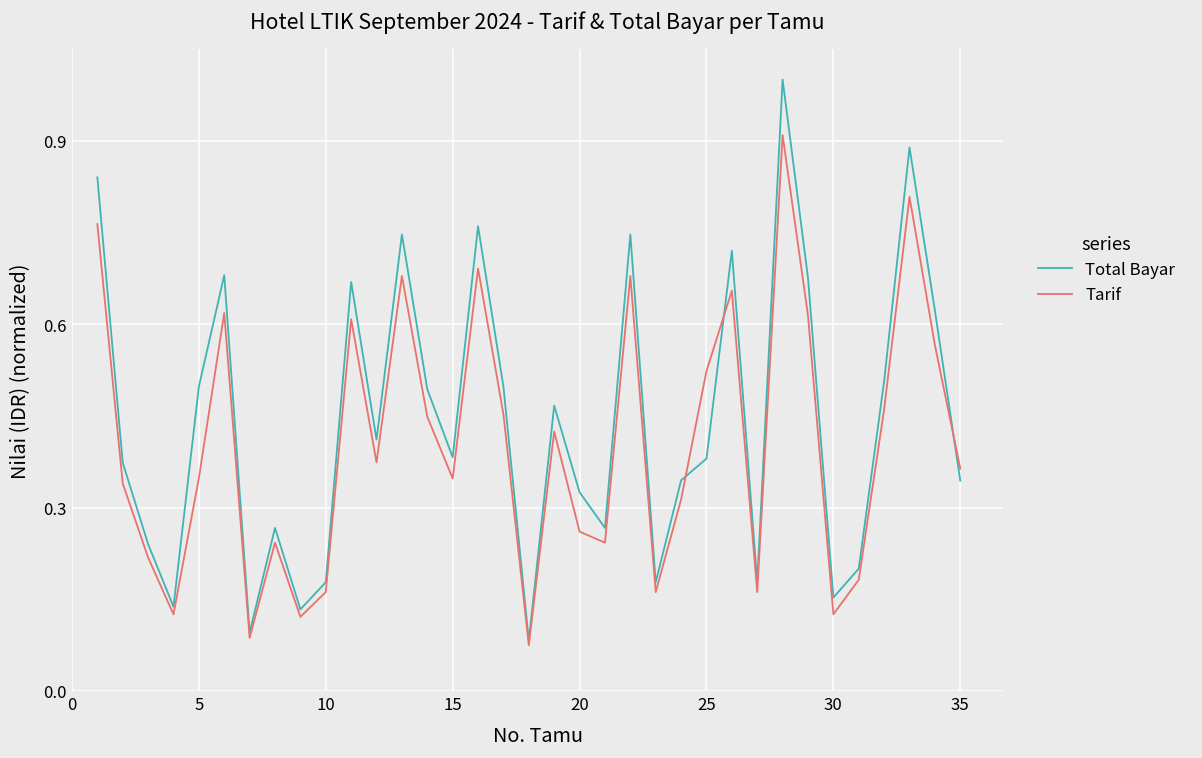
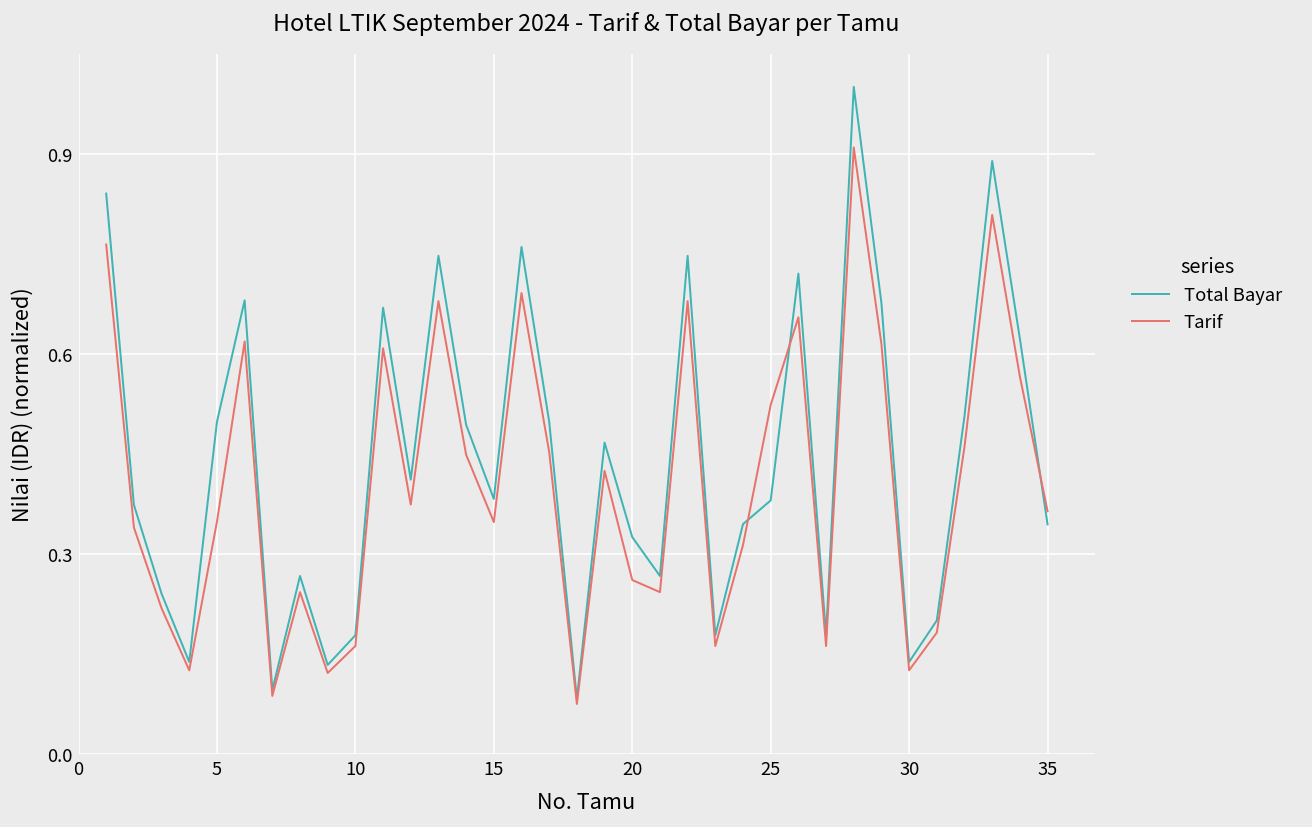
Total Bayar, 30: 0.15 -> 0.14
